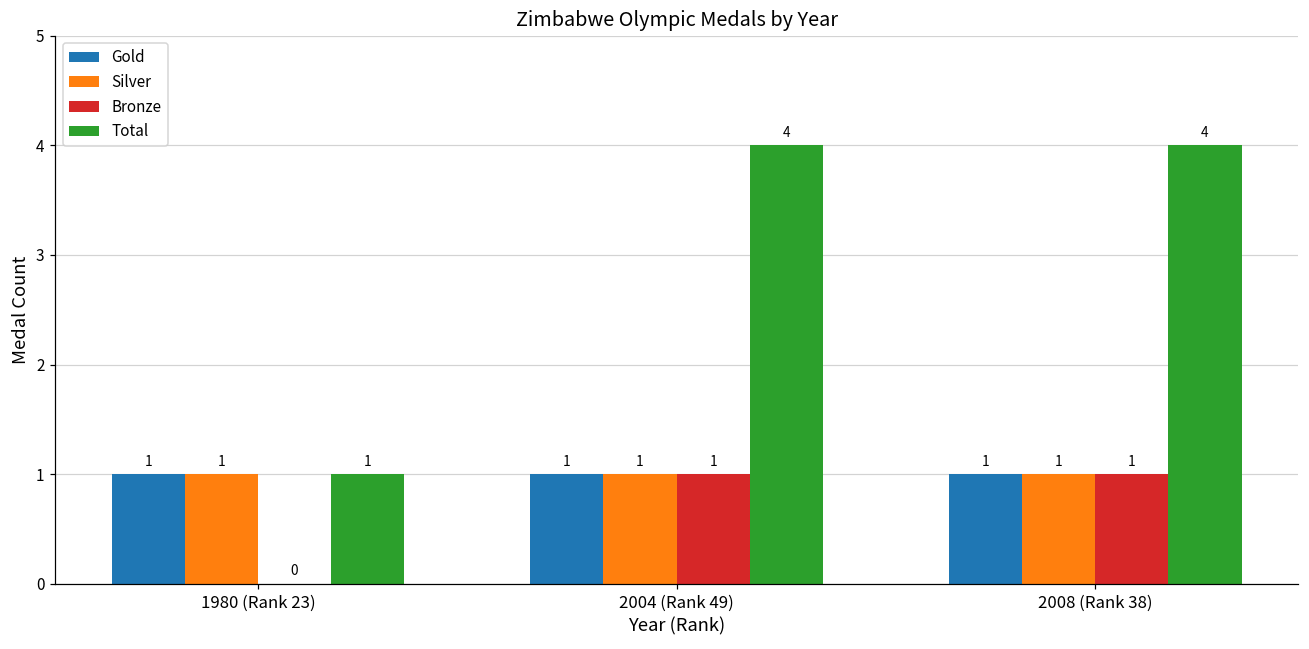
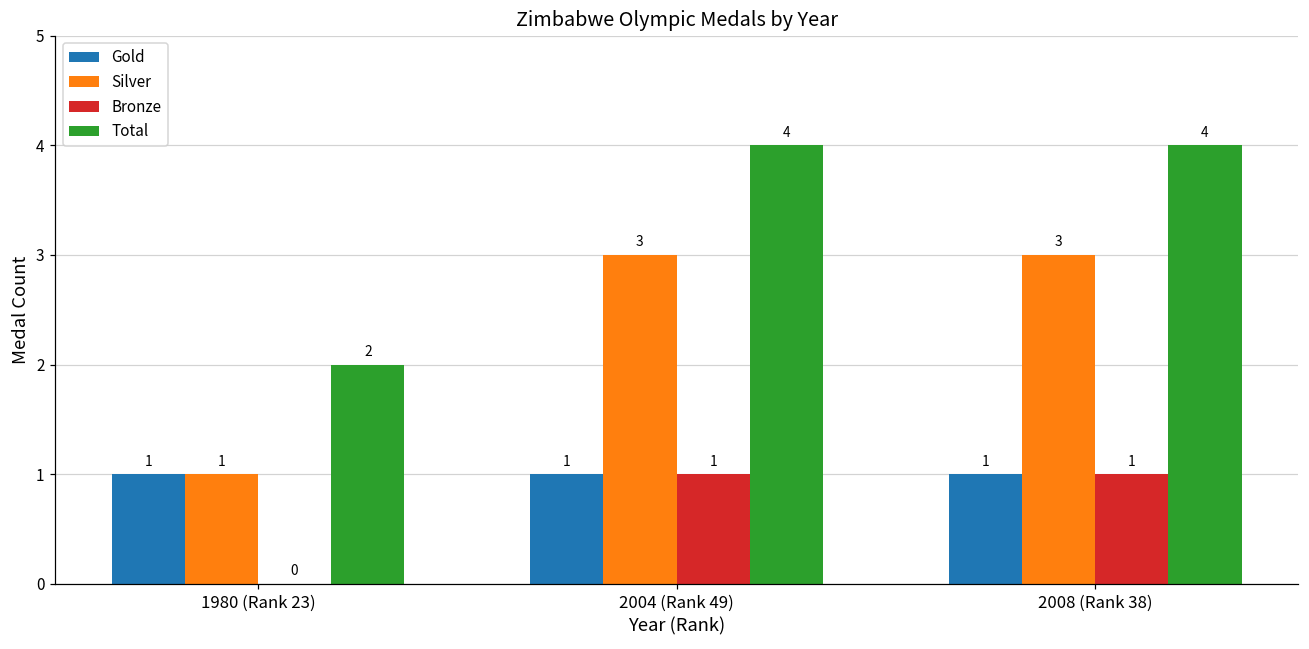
Total, 1980 (Rank 23): 1 -> 2
Silver, 2004 (Rank 49): 1 -> 3
Silver, 2008 (Rank 38): 1 -> 3
